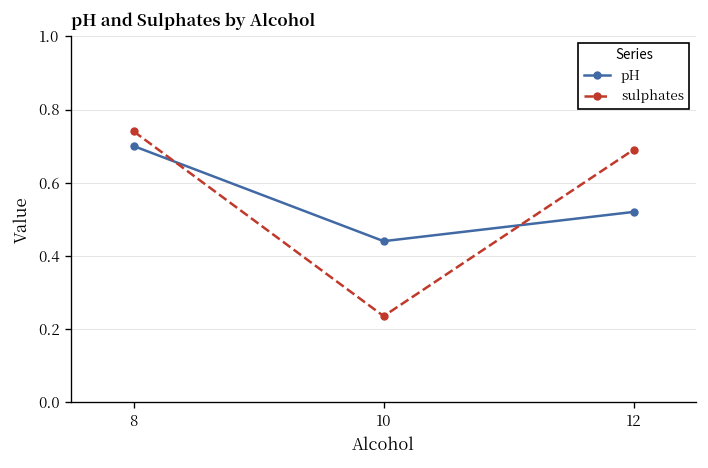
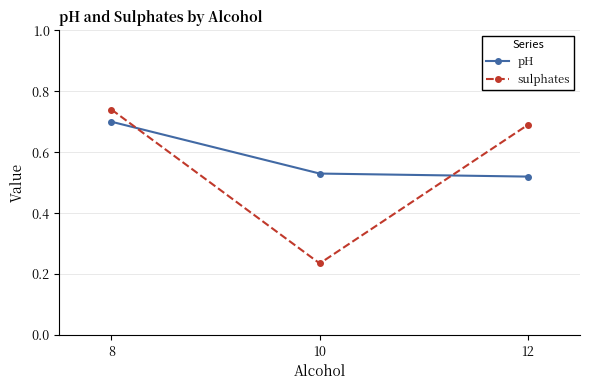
pH, 10: 0.44 -> 0.53
